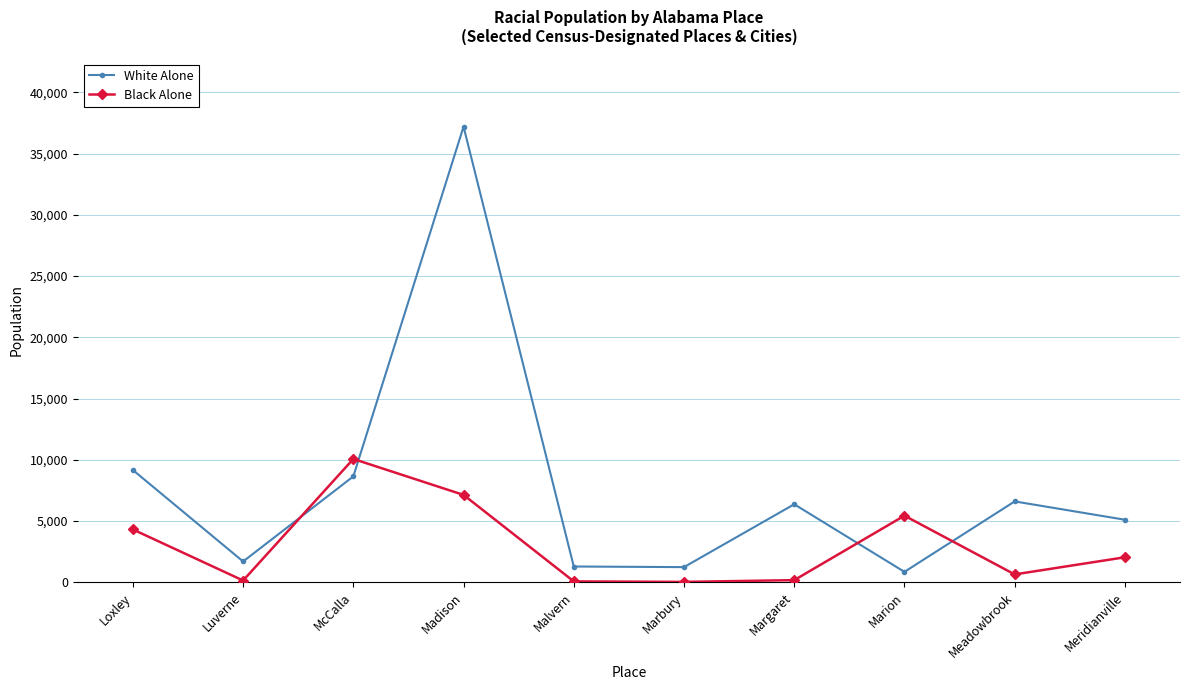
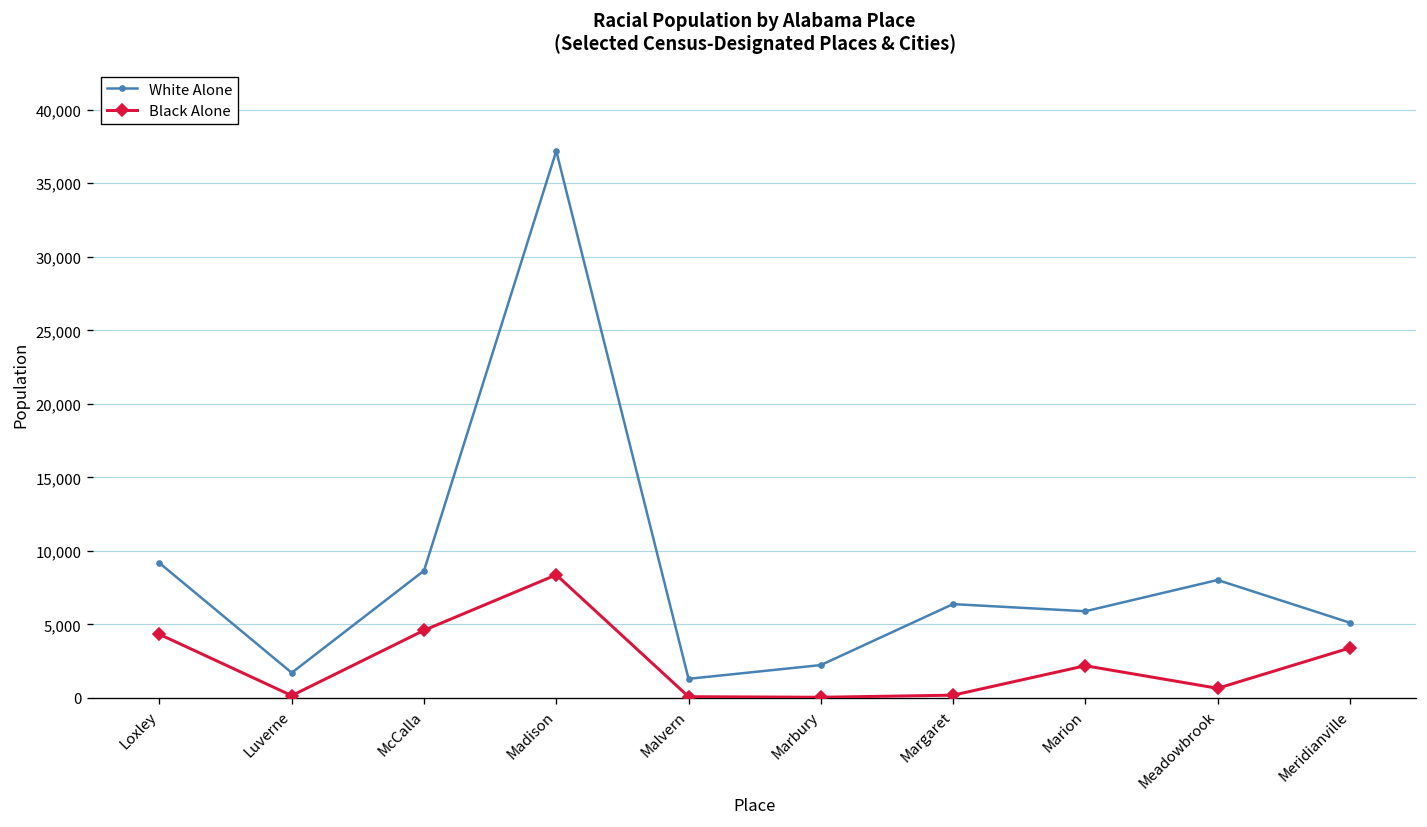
Black Alone, McCalla: 10,100 -> 4,600
Black Alone, Madison: 7,100 -> 8,400
White Alone, Marbury: 1,200 -> 2,200
White Alone, Marion: 900 -> 5,900
Black Alone, Marion: 5,400 -> 2,200
White Alone, Meadowbrook: 6,600 -> 8,000
Black Alone, Meridianville: 2,100 -> 3,400
